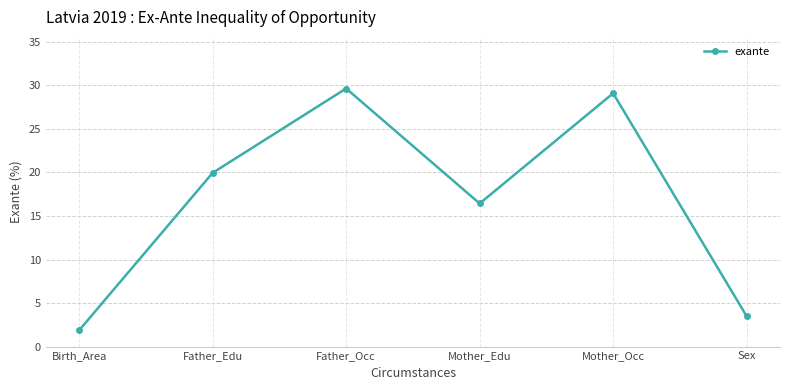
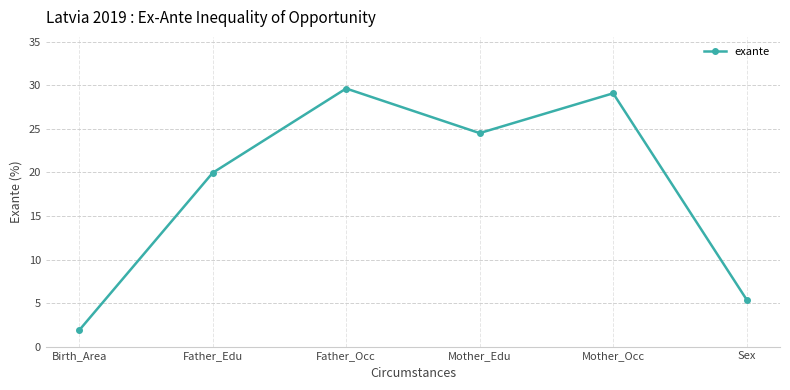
Mother_Edu: 16 -> 25
Sex: 3 -> 5
